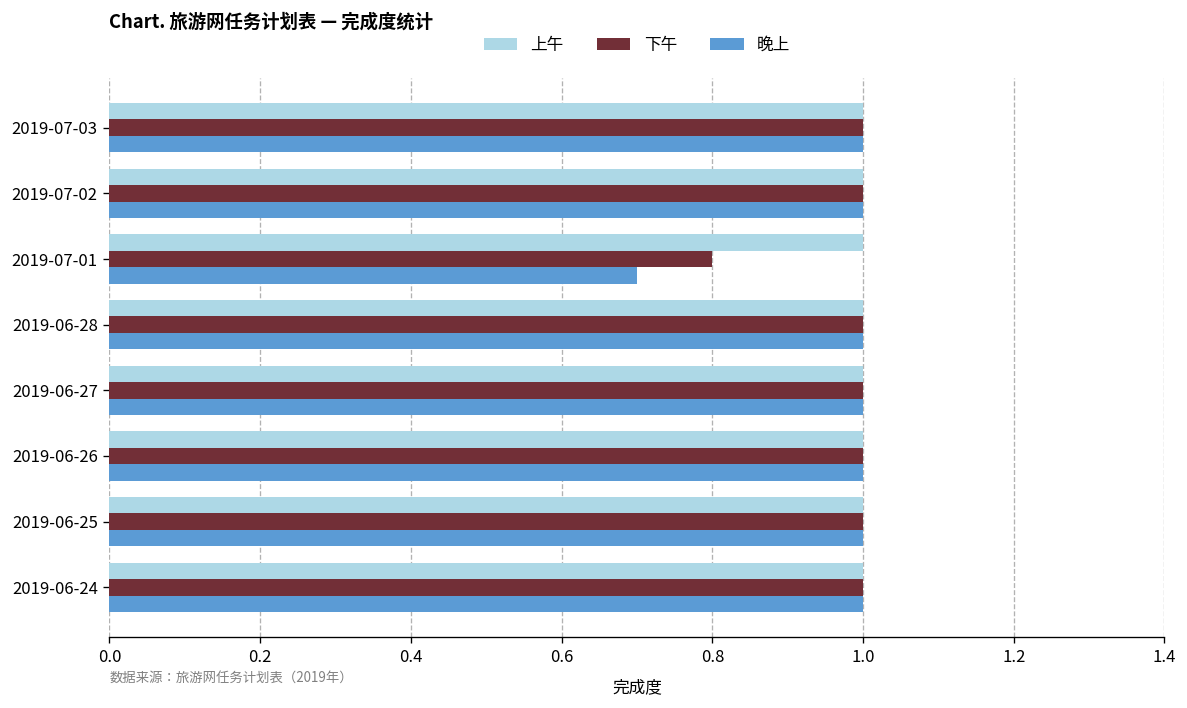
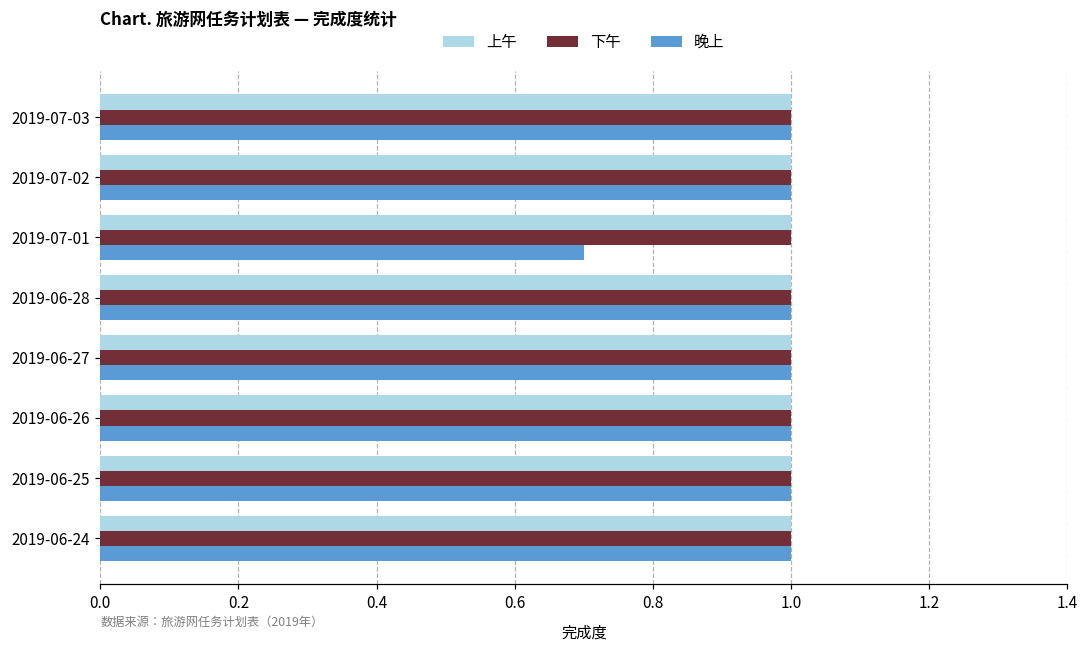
下午, 2019-07-01: 0.8 -> 1.0
